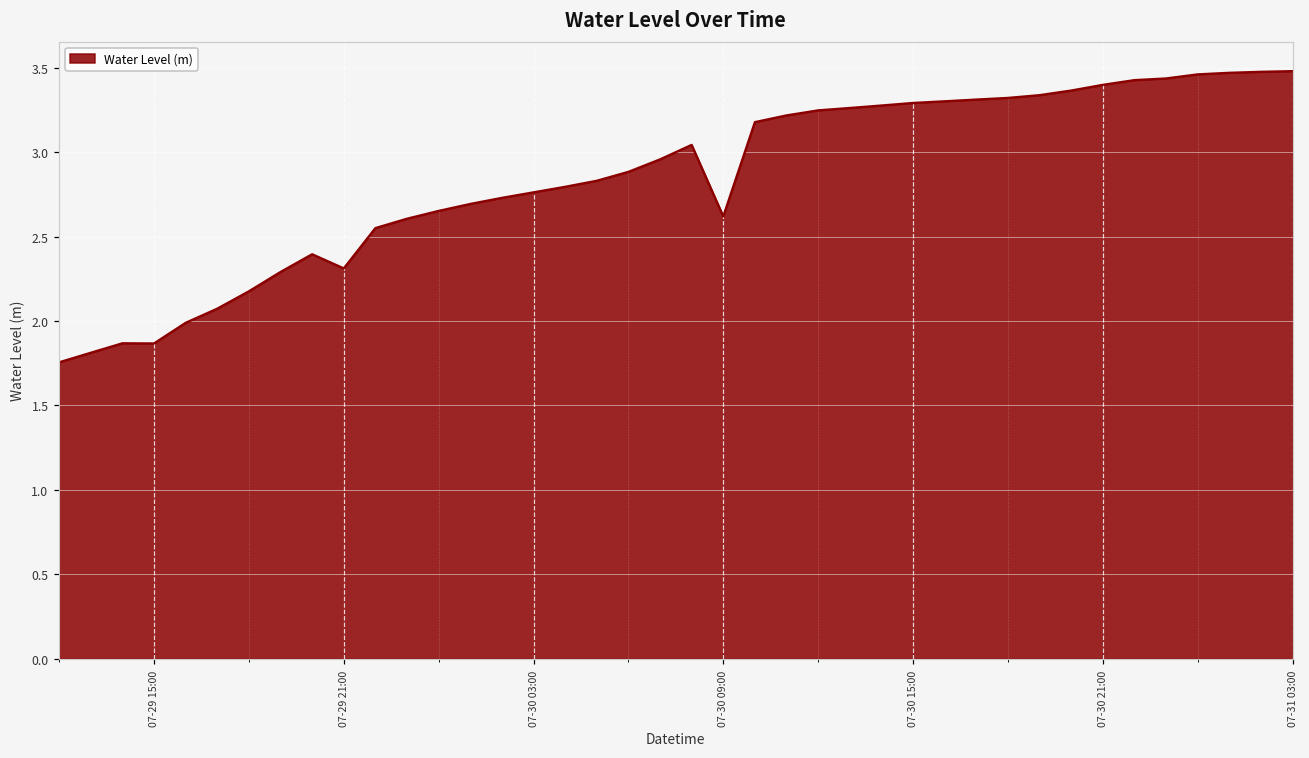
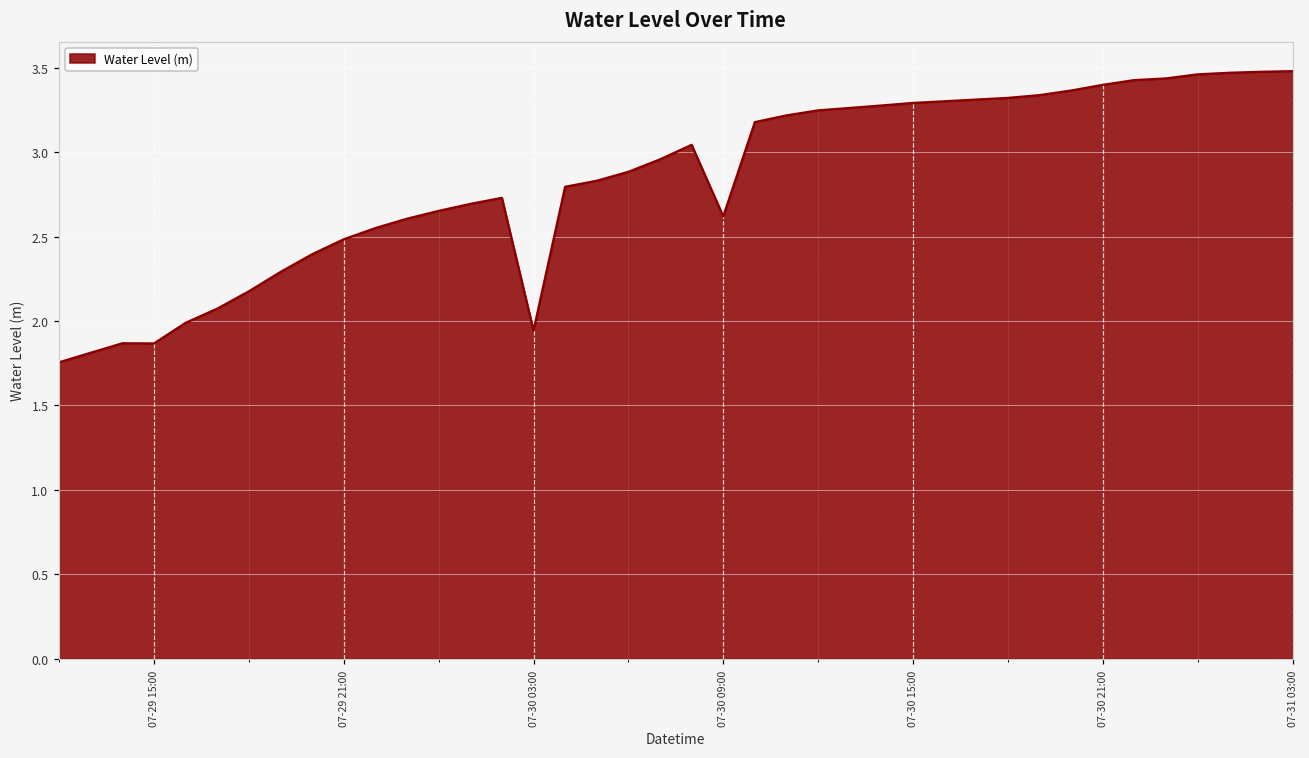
07-29 21:00: 2.31 -> 2.48
07-30 03:00: 2.76 -> 1.94
